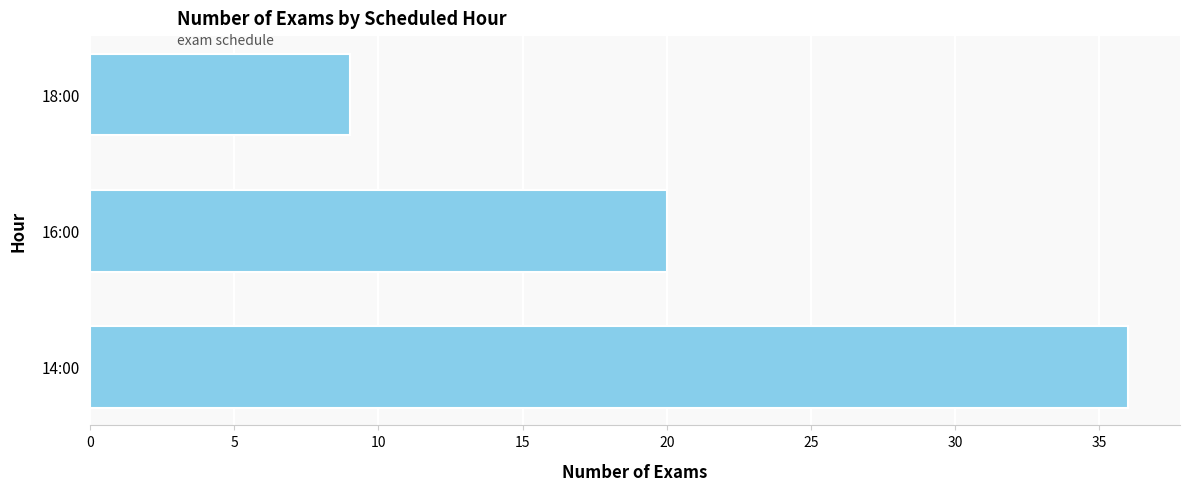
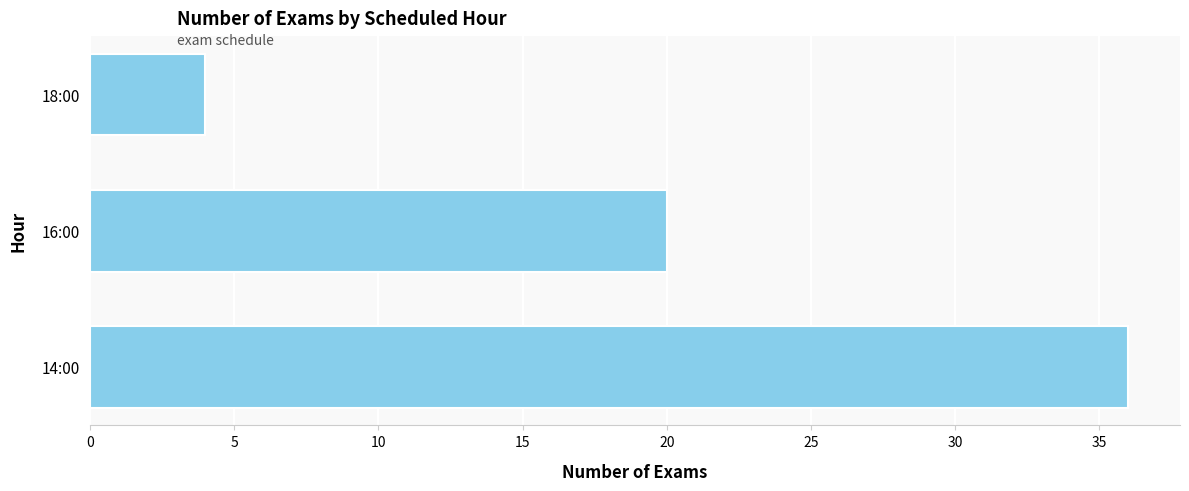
18:00: 9 -> 4
